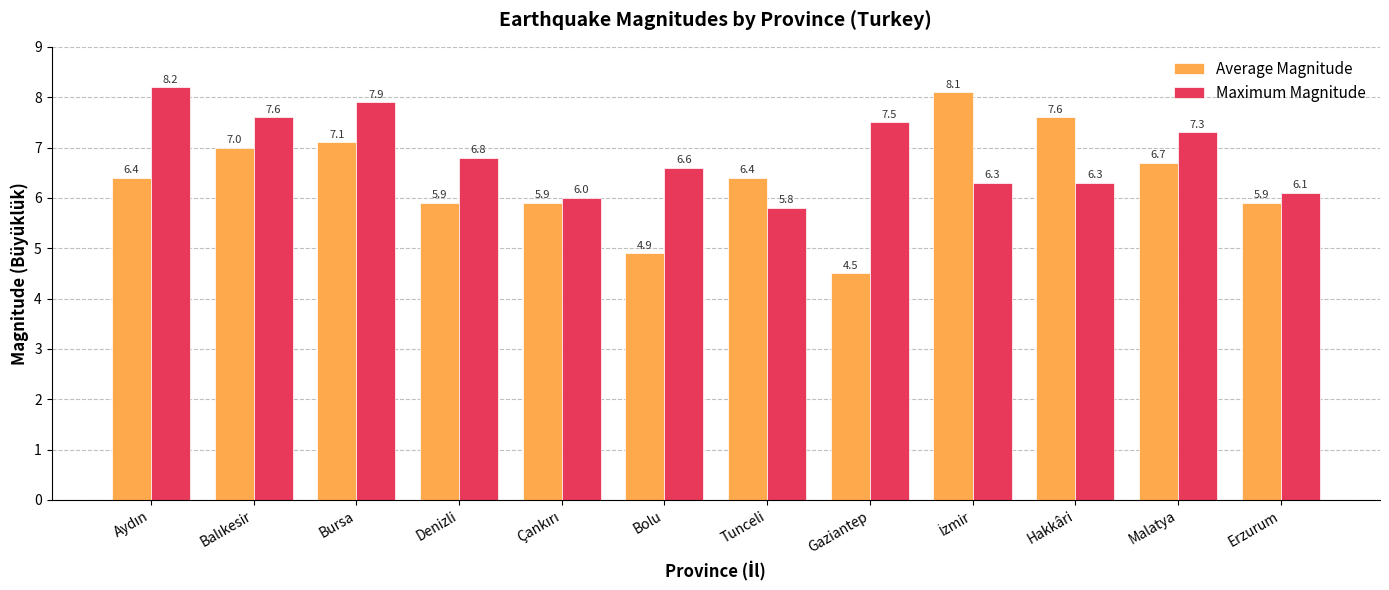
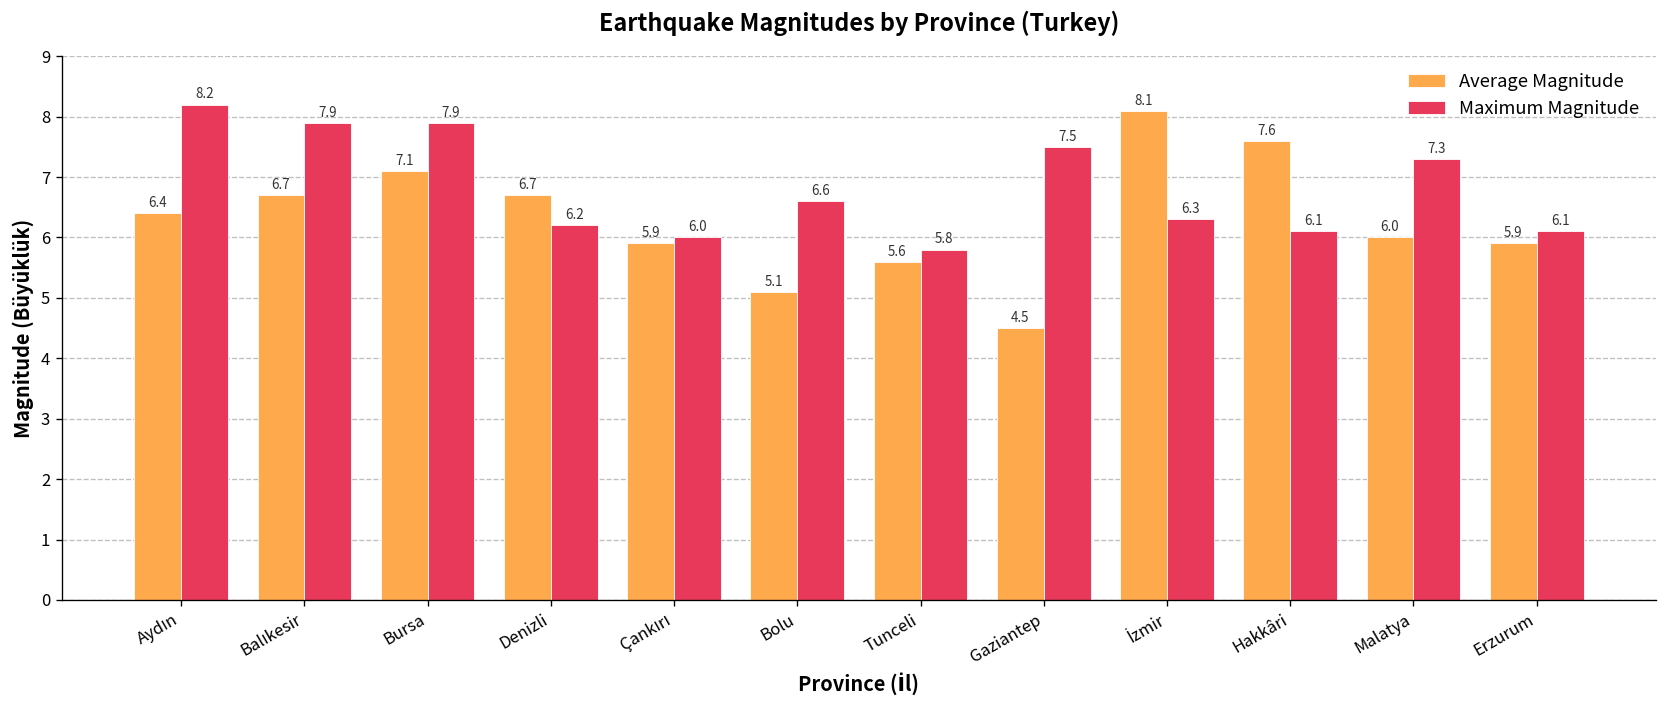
Average Magnitude, Balıkesir: 7.0 -> 6.7
Maximum Magnitude, Balıkesir: 7.6 -> 7.9
Average Magnitude, Denizli: 5.9 -> 6.7
Maximum Magnitude, Denizli: 6.8 -> 6.2
Average Magnitude, Bolu: 4.9 -> 5.1
Average Magnitude, Tunceli: 6.4 -> 5.6
Maximum Magnitude, Hakkâri: 6.3 -> 6.1
Average Magnitude, Malatya: 6.7 -> 6.0
